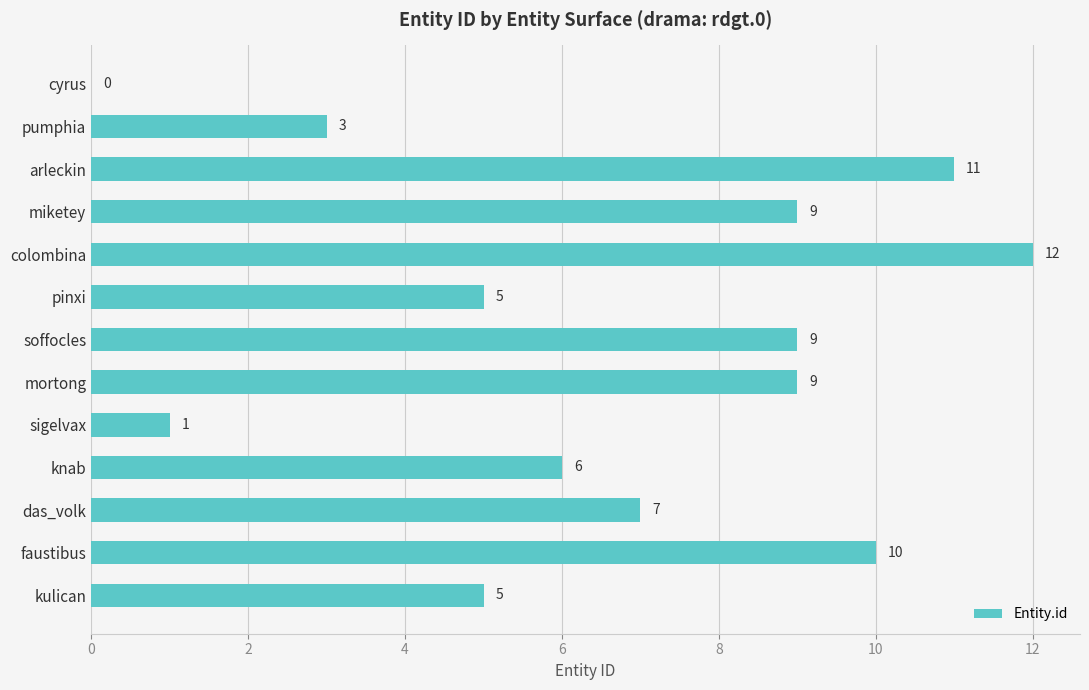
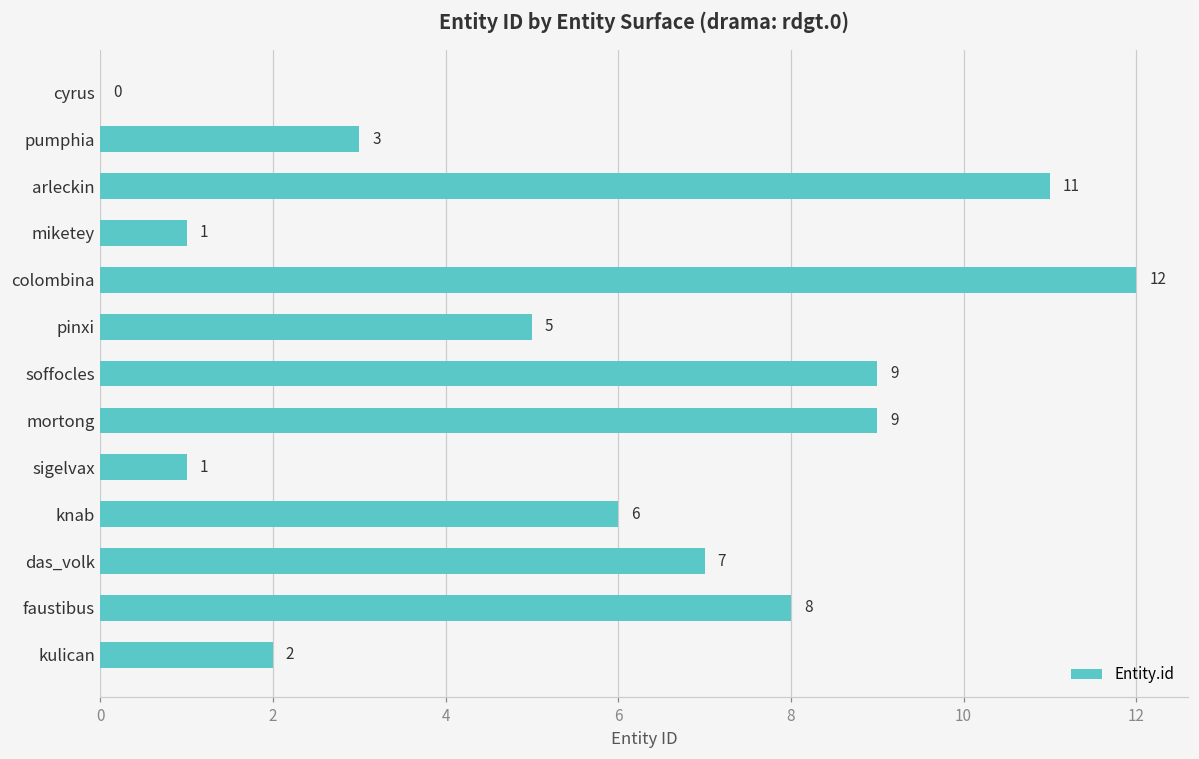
miketey: 9 -> 1
faustibus: 10 -> 8
kulican: 5 -> 2
